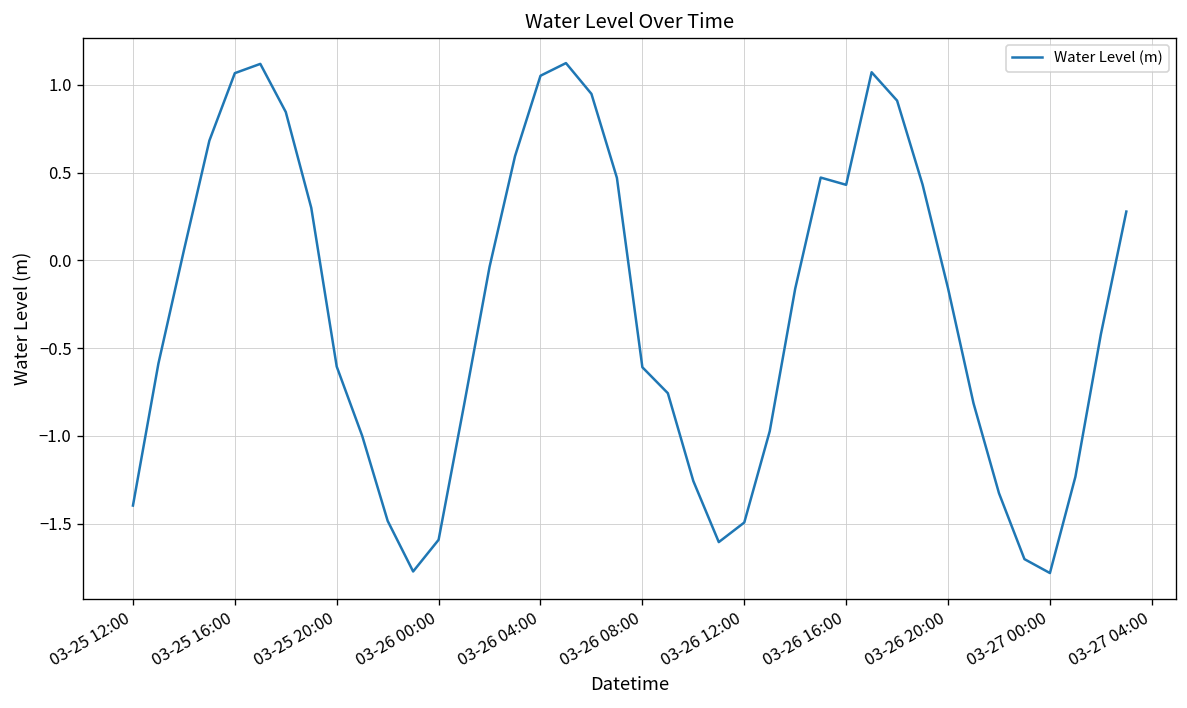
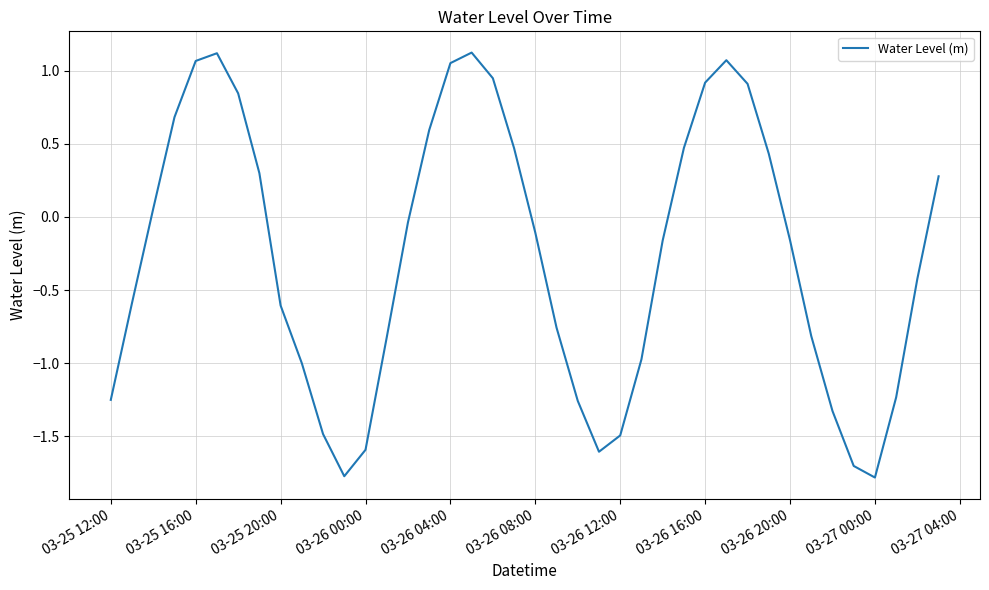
03-25 12:00: -1.40 -> -1.25
03-26 08:00: -0.61 -> -0.11
03-26 16:00: 0.43 -> 0.92
